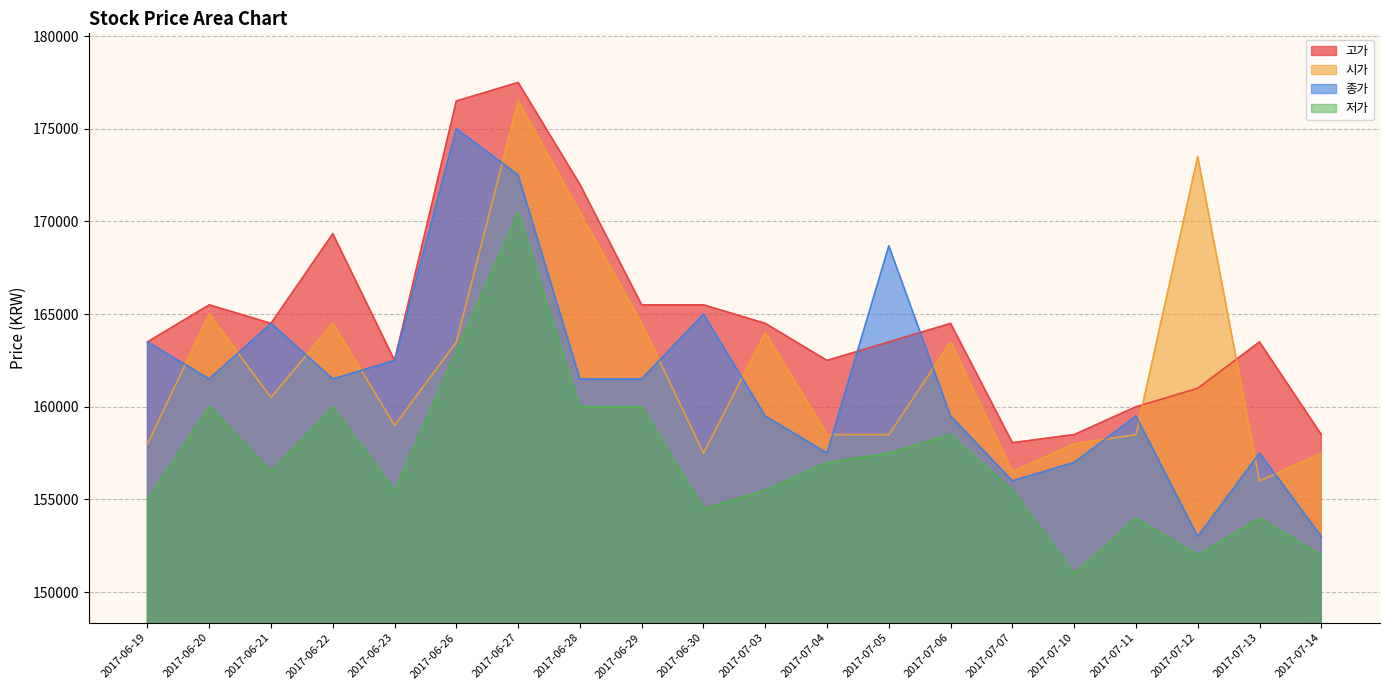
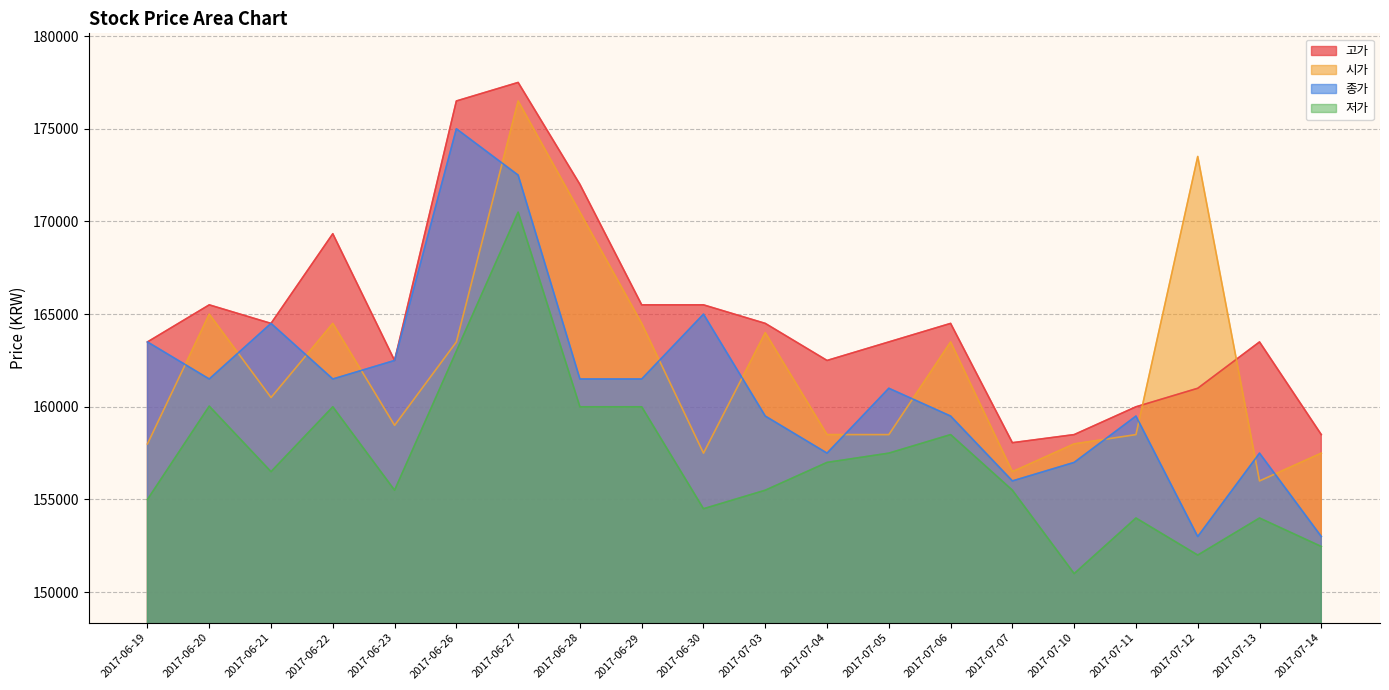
종가, 2017-07-05: 168700 -> 161000
저가, 2017-07-14: 152000 -> 152500
